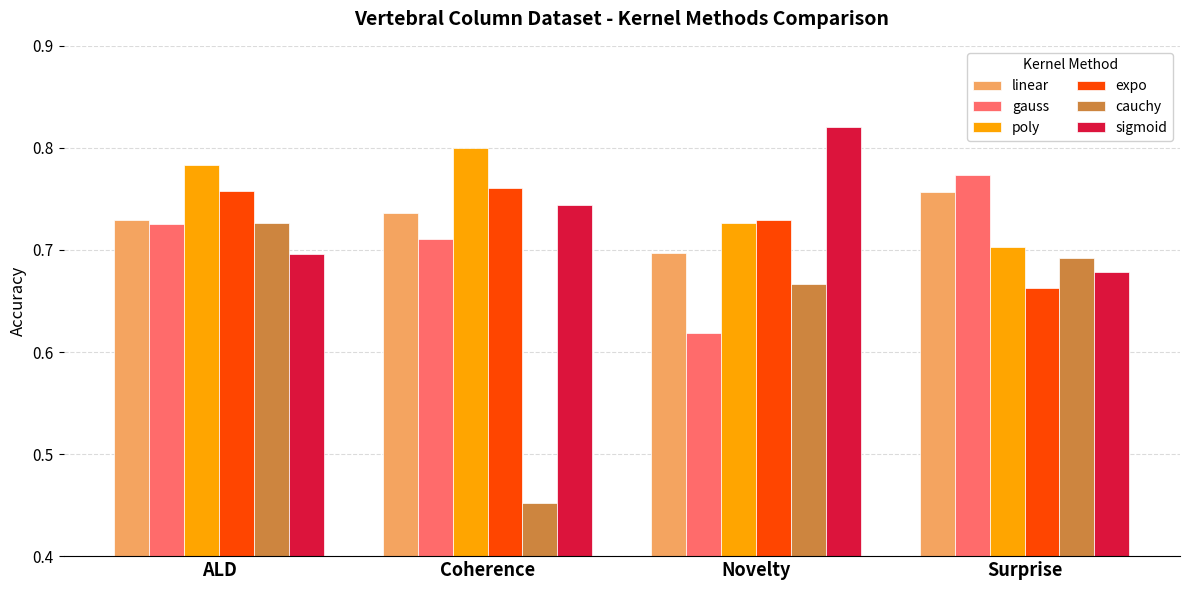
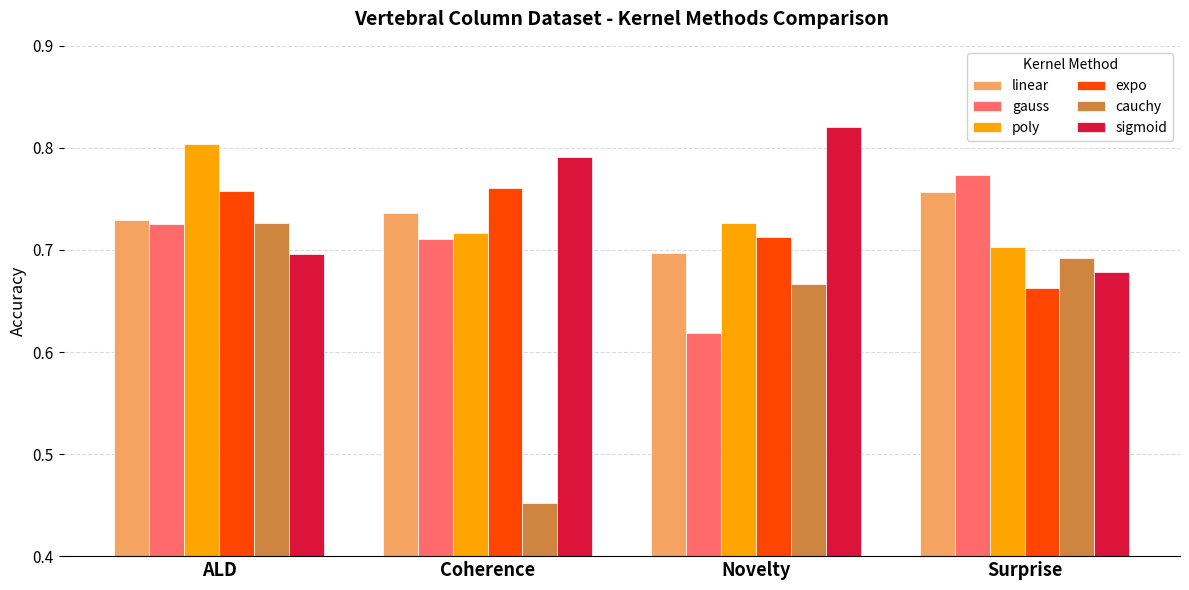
poly, ALD: 0.783 -> 0.804
poly, Coherence: 0.800 -> 0.716
sigmoid, Coherence: 0.744 -> 0.791
expo, Novelty: 0.730 -> 0.713
